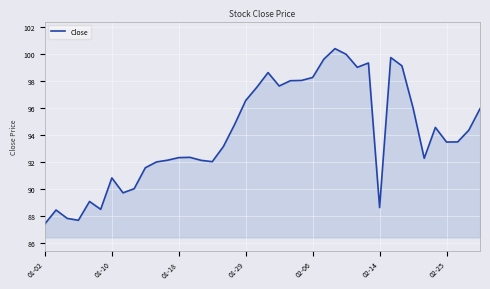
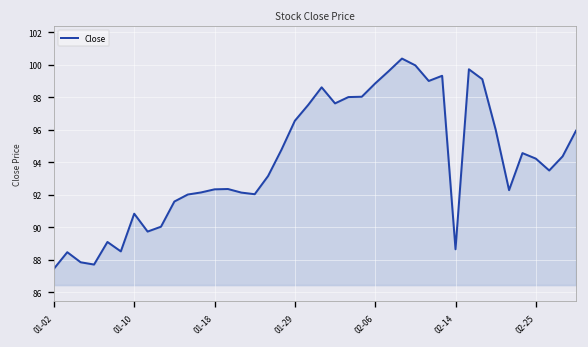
02-06: 98.3 -> 98.9
02-25: 93.5 -> 94.2
